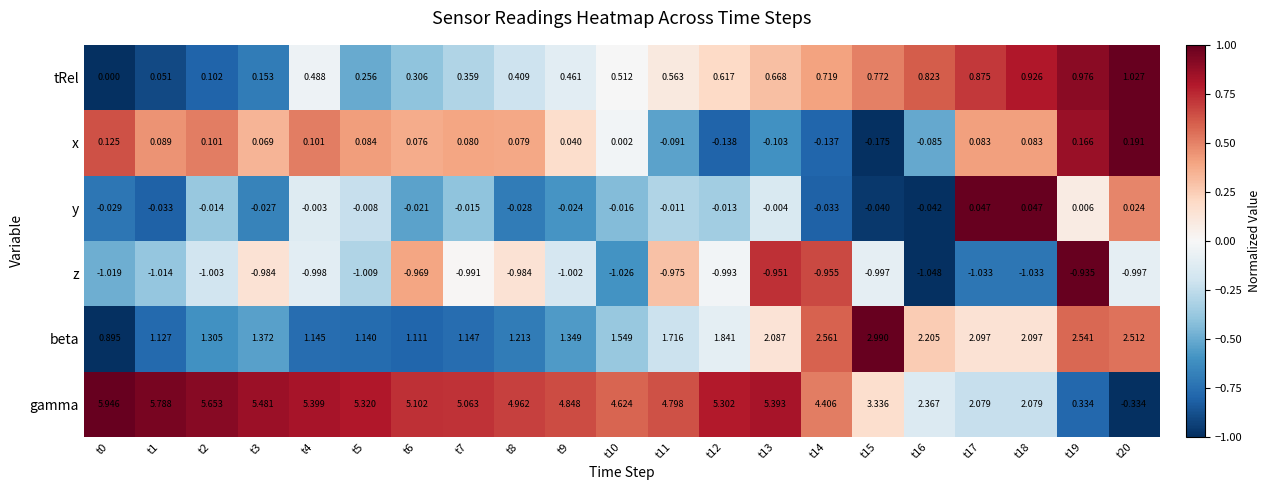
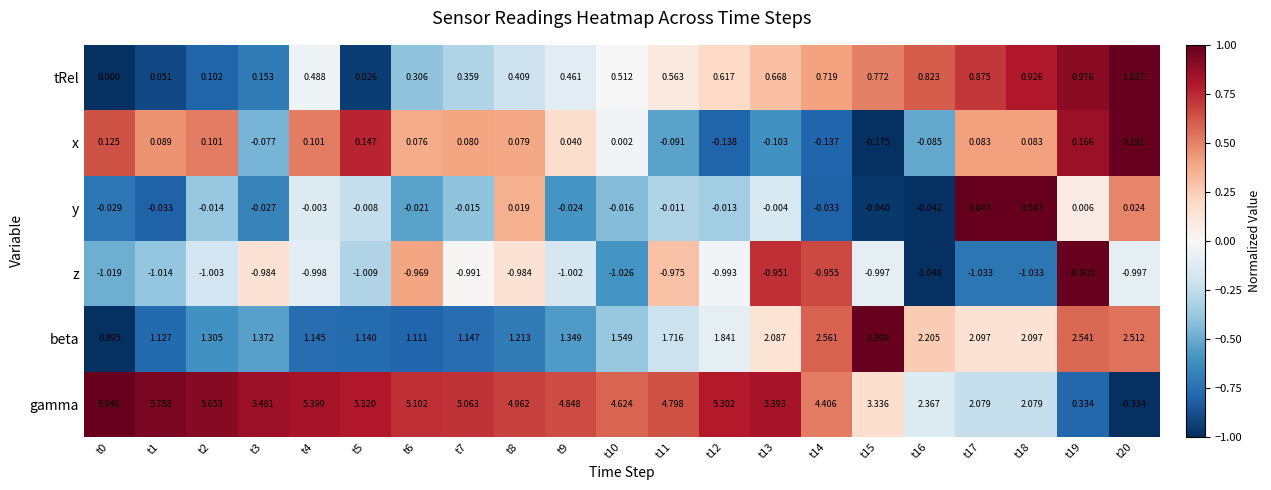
tRel, t5: 0.256 -> 0.026
x, t3: 0.069 -> -0.077
x, t5: 0.084 -> 0.147
y, t8: -0.028 -> 0.019
